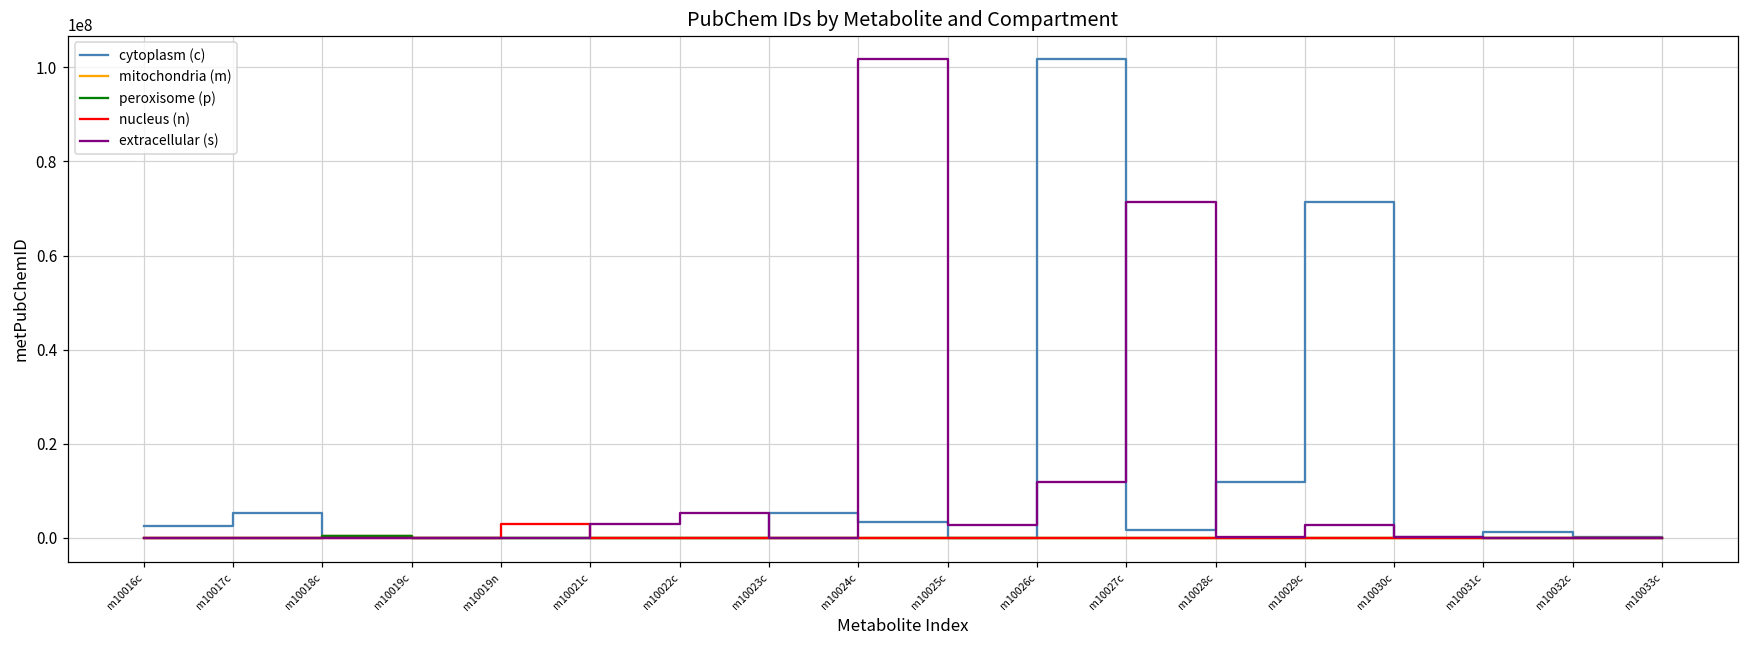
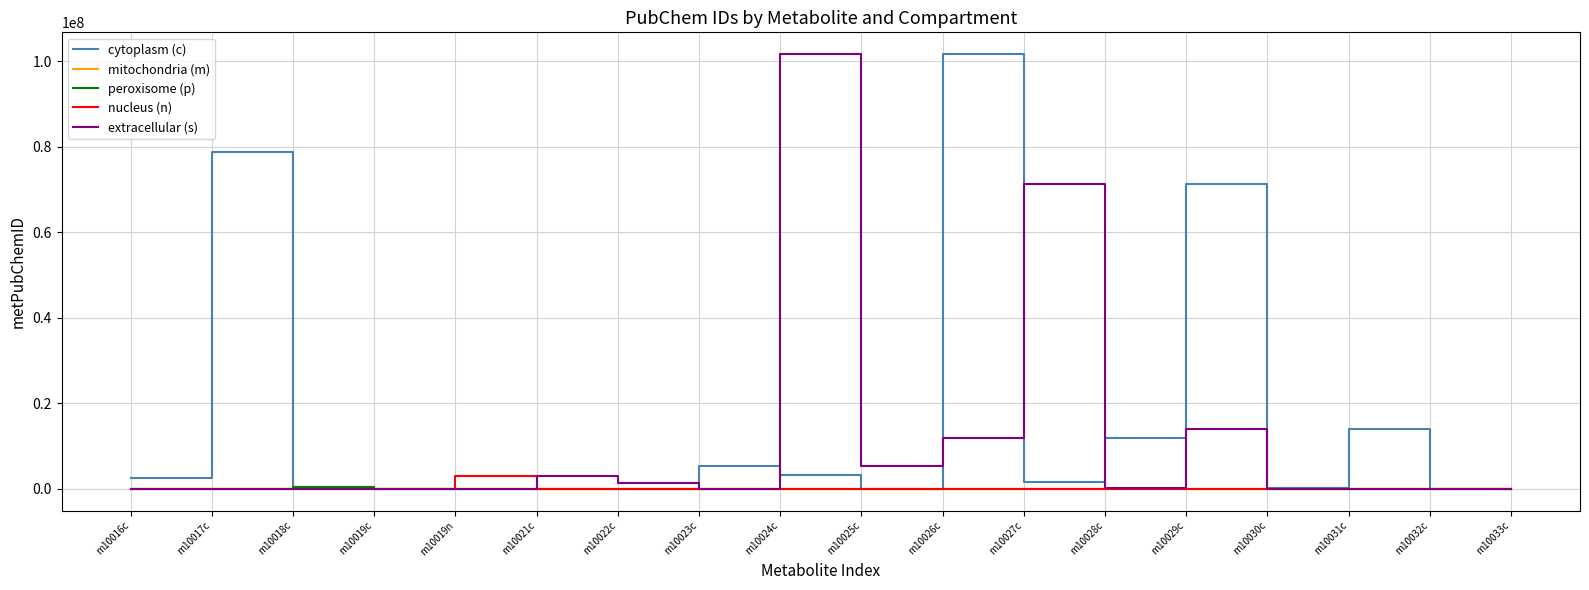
cytoplasm (c), m10017c: 5000000 -> 79000000
extracellular (s), m10022c: 5000000 -> 1000000
extracellular (s), m10025c: 3000000 -> 5000000
extracellular (s), m10029c: 3000000 -> 14000000
cytoplasm (c), m10031c: 1000000 -> 14000000
